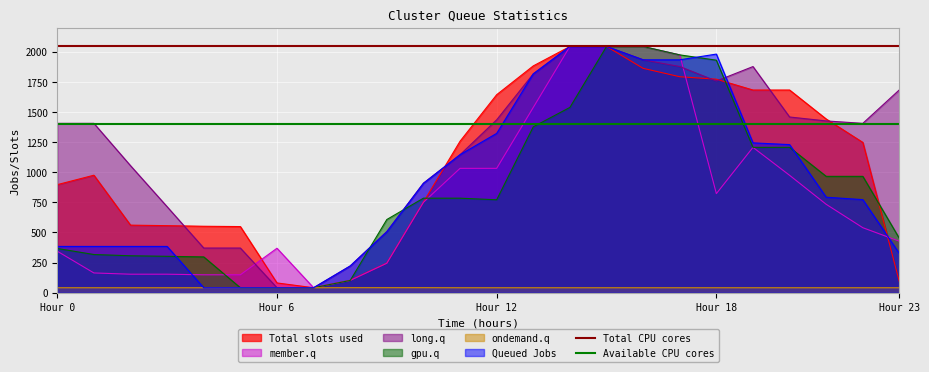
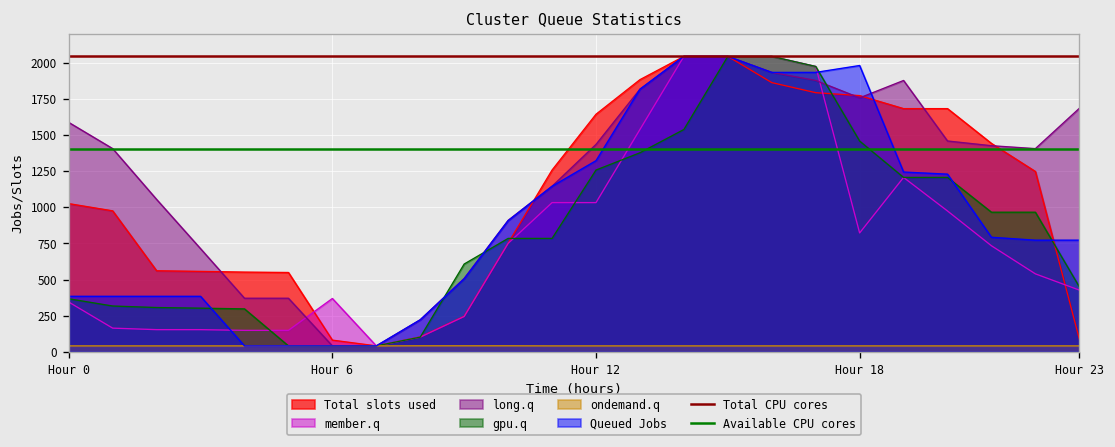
Total slots used, Hour 0: 900 -> 1030
long.q, Hour 0: 1410 -> 1590
gpu.q, Hour 12: 770 -> 1260
gpu.q, Hour 18: 1930 -> 1460
Queued Jobs, Hour 23: 320 -> 770
